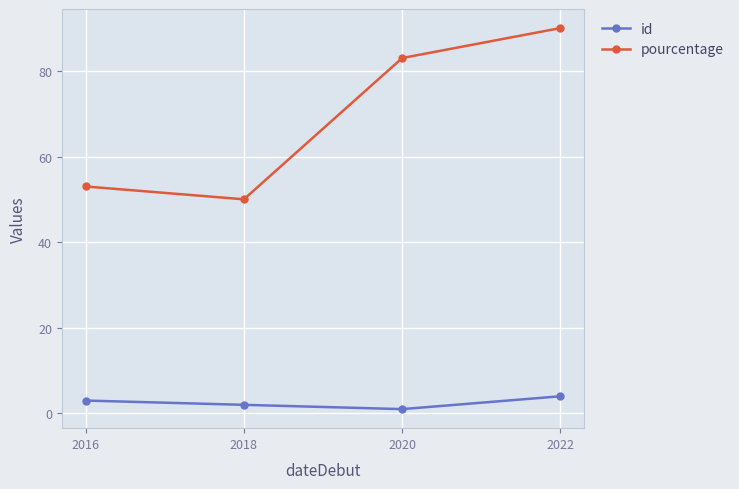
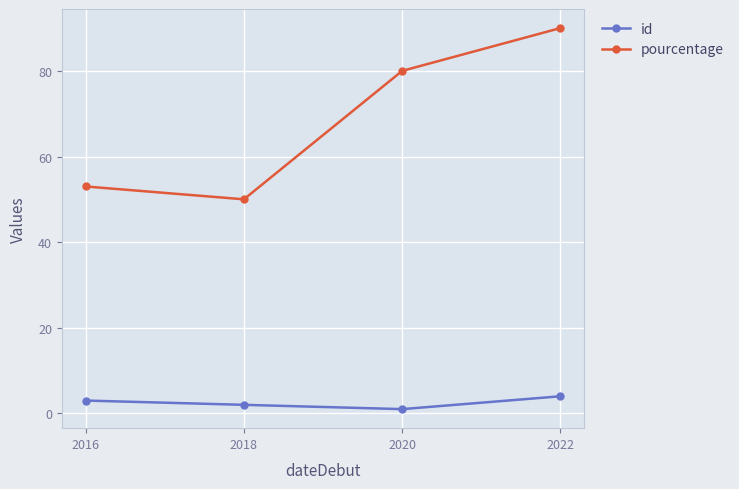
pourcentage, 2020: 83 -> 80
